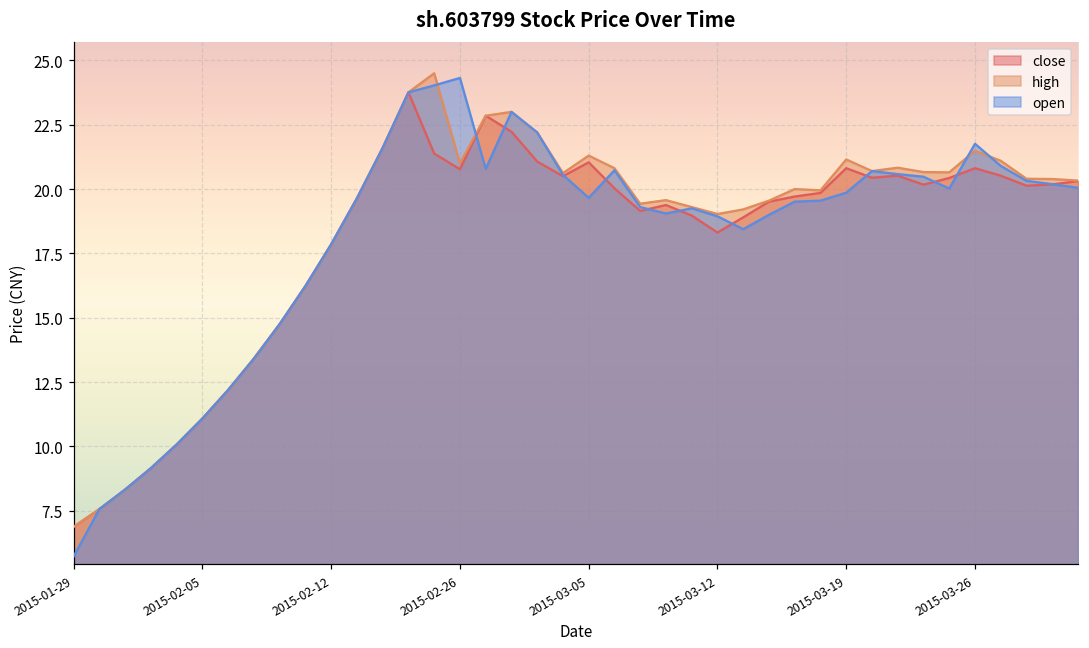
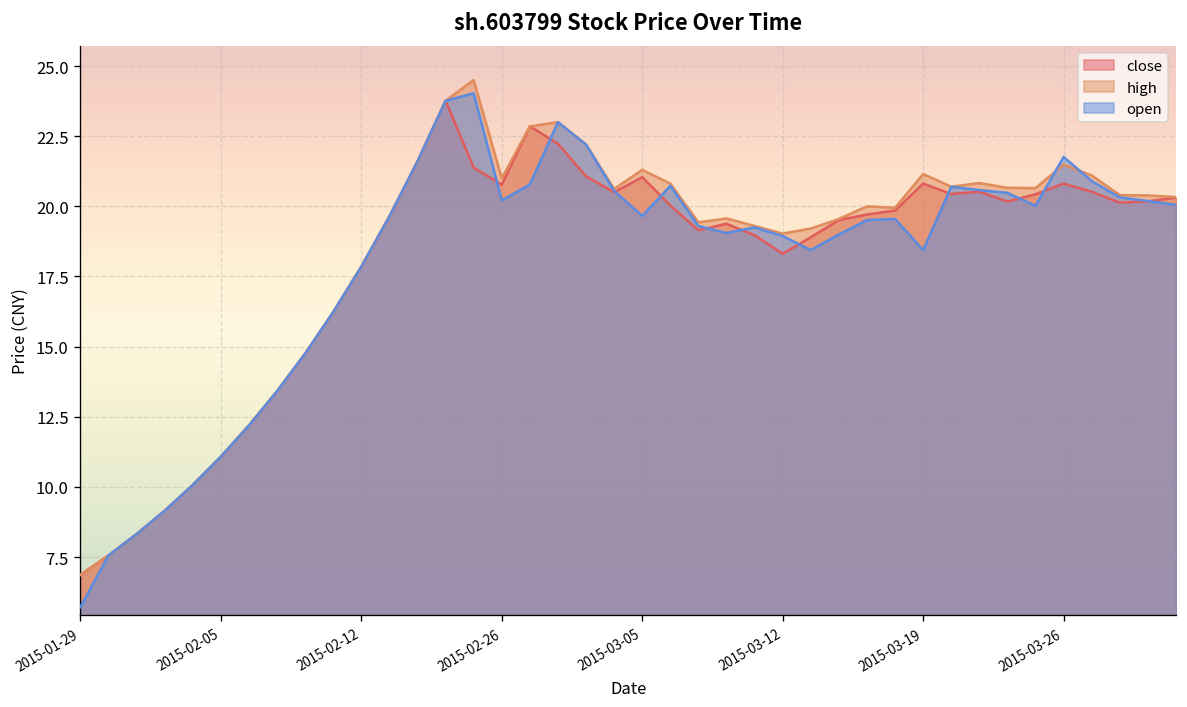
open, 2015-02-26: 24.3 -> 20.2
open, 2015-03-19: 19.9 -> 18.4
